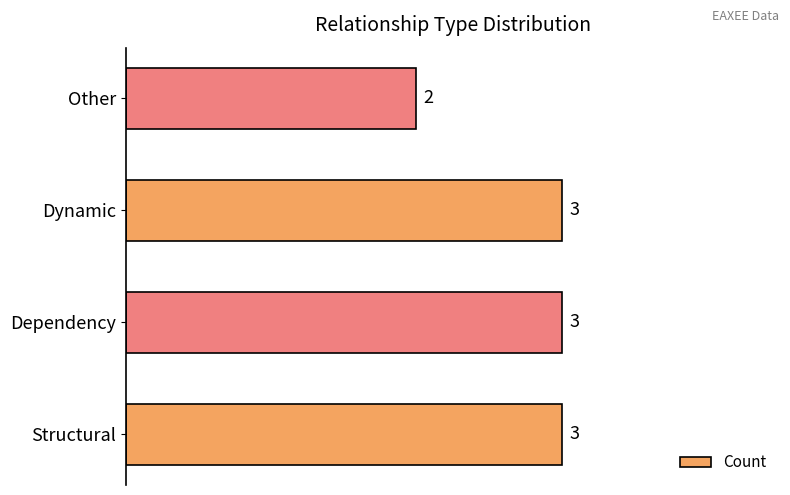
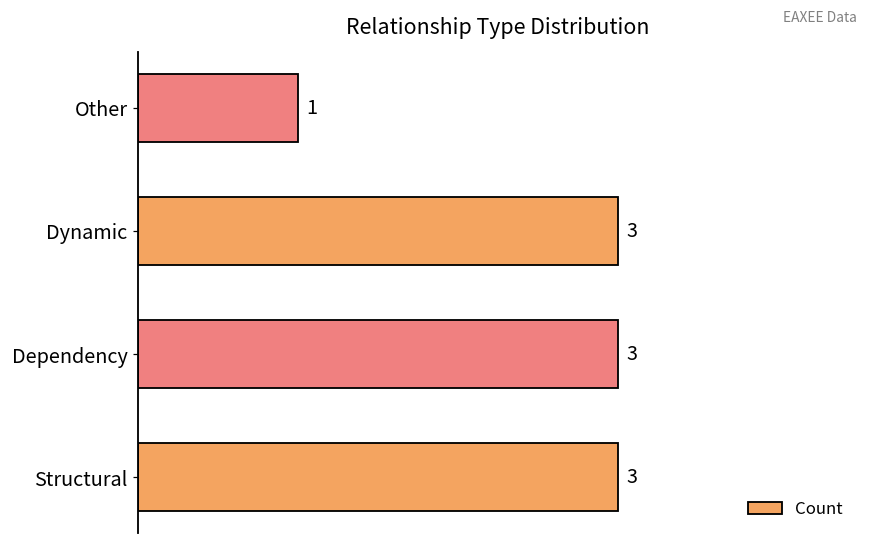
Other: 2 -> 1
